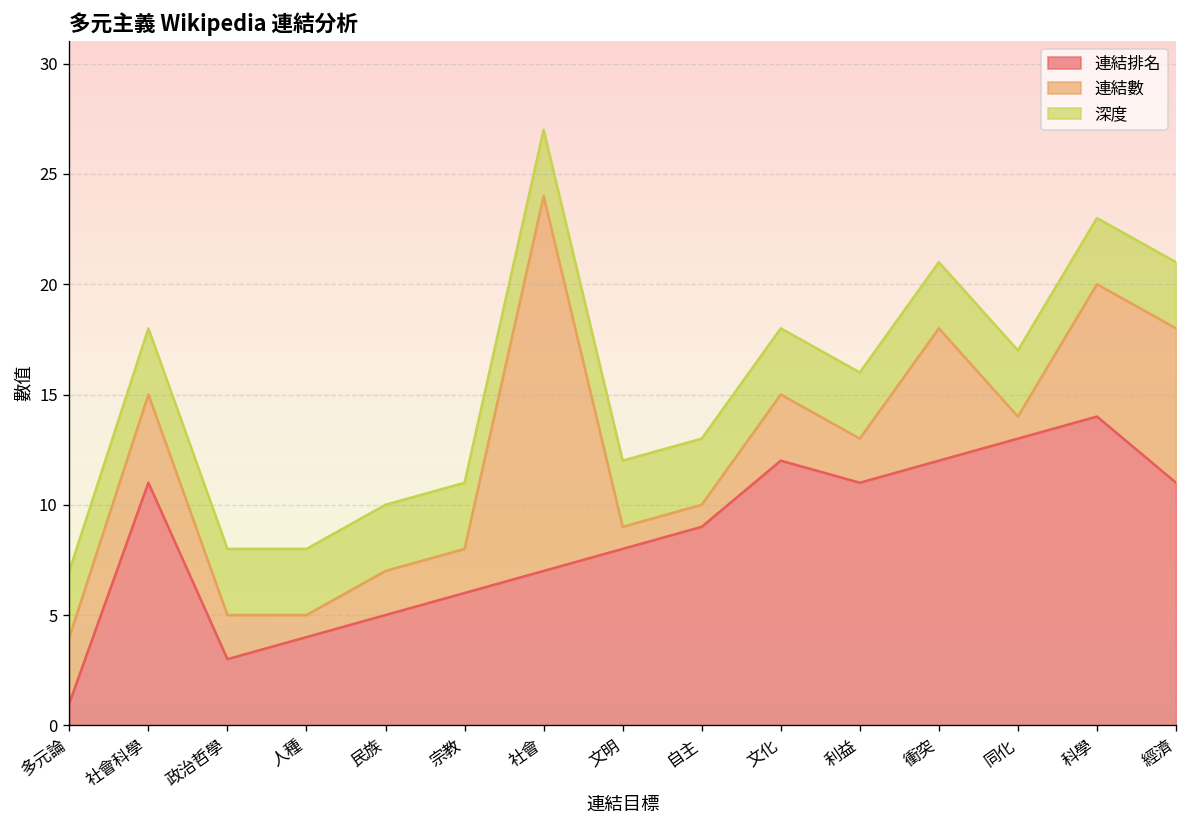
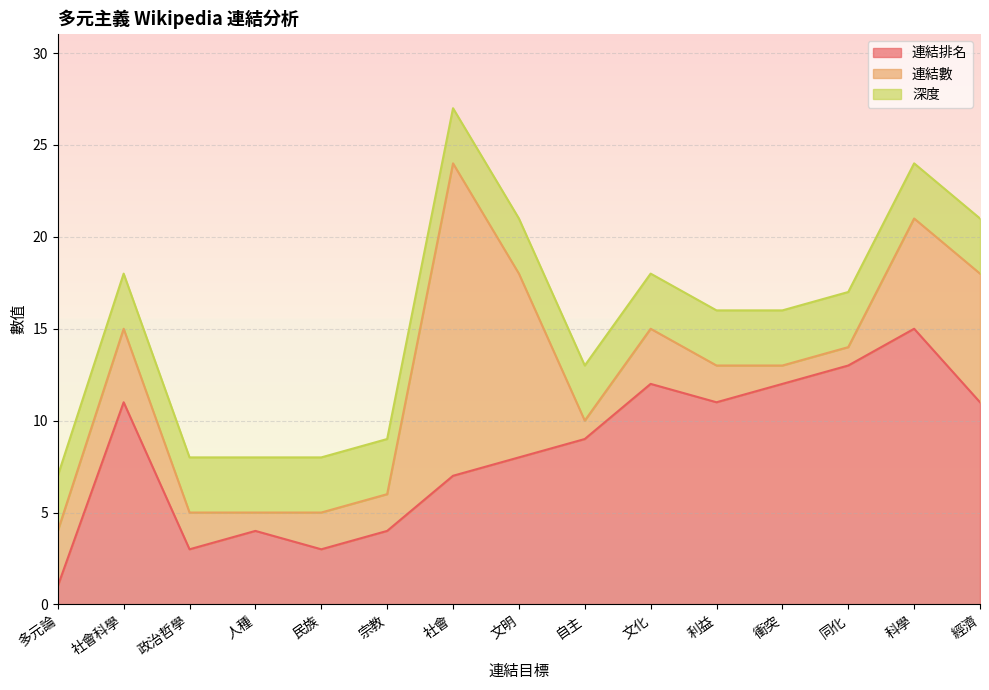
連結排名, 民族: 5 -> 3
連結排名, 宗教: 6 -> 4
連結數, 文明: 1 -> 10
連結數, 衝突: 6 -> 1
連結排名, 科學: 14 -> 15
